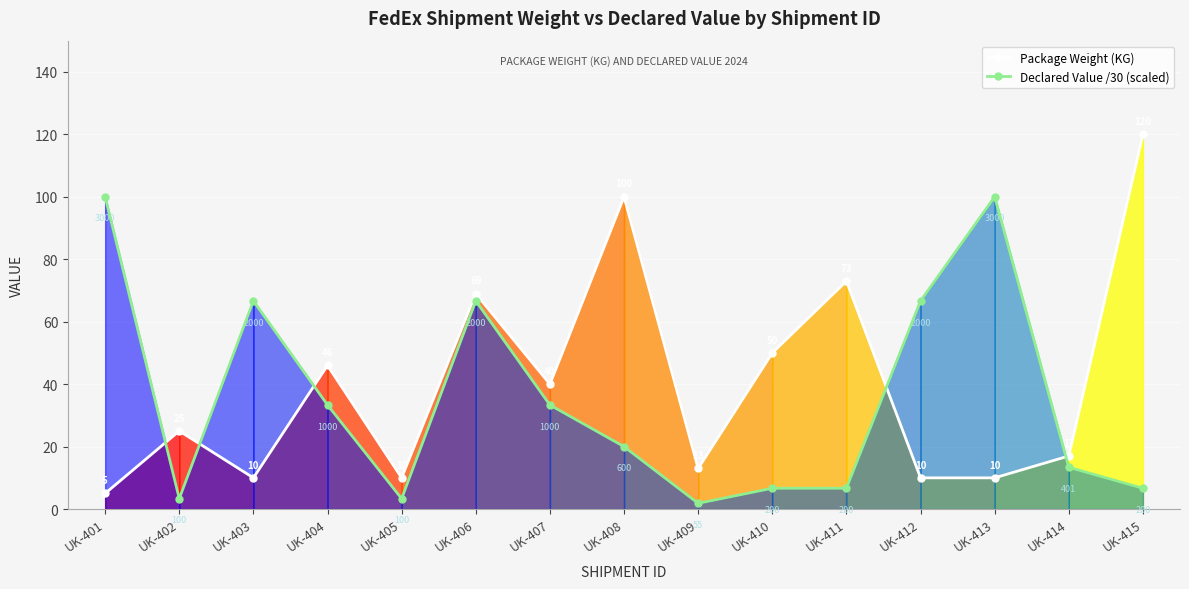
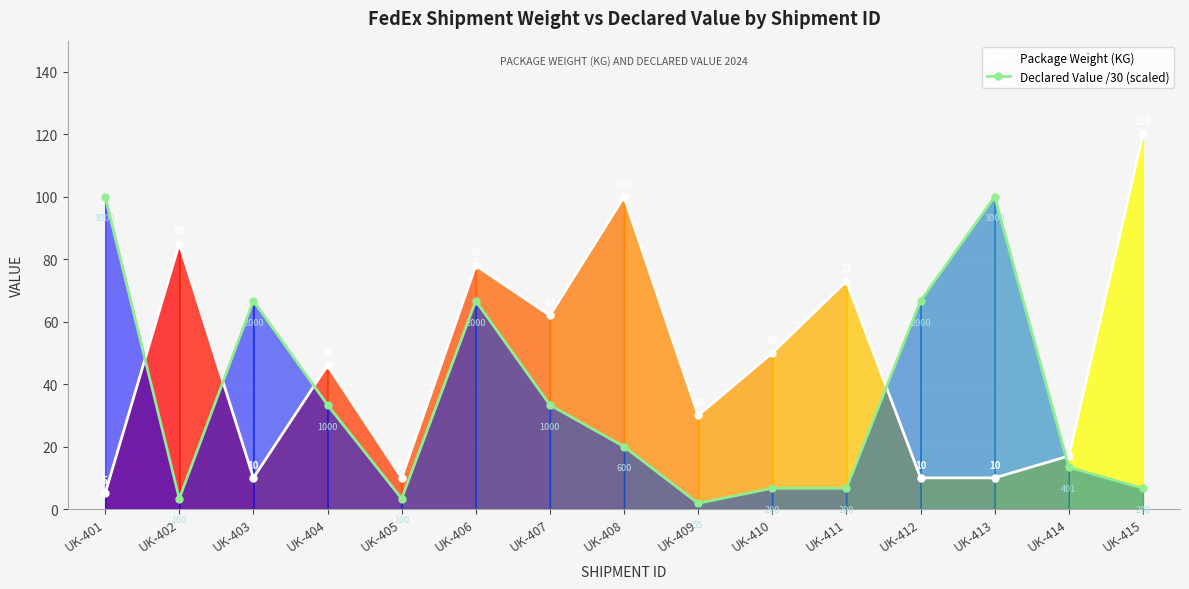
Package Weight (KG), UK-402: 25 -> 85
Package Weight (KG), UK-406: 69 -> 78
Package Weight (KG), UK-407: 40 -> 62
Package Weight (KG), UK-409: 13 -> 30
